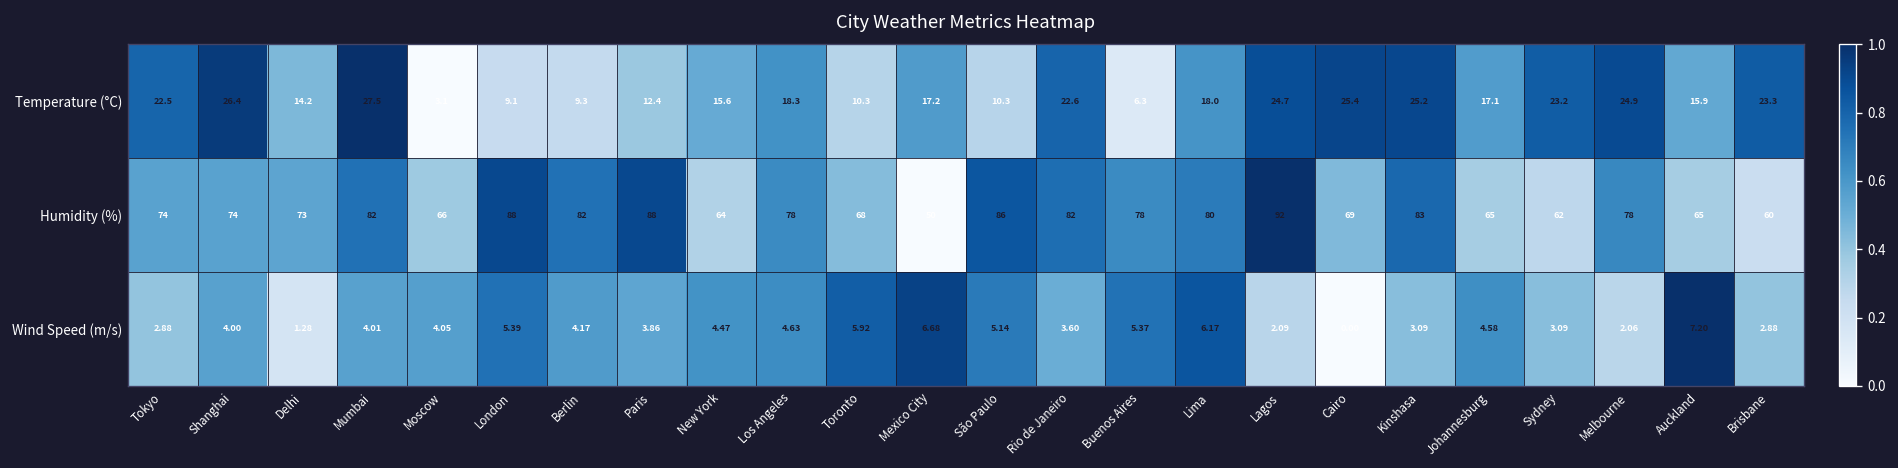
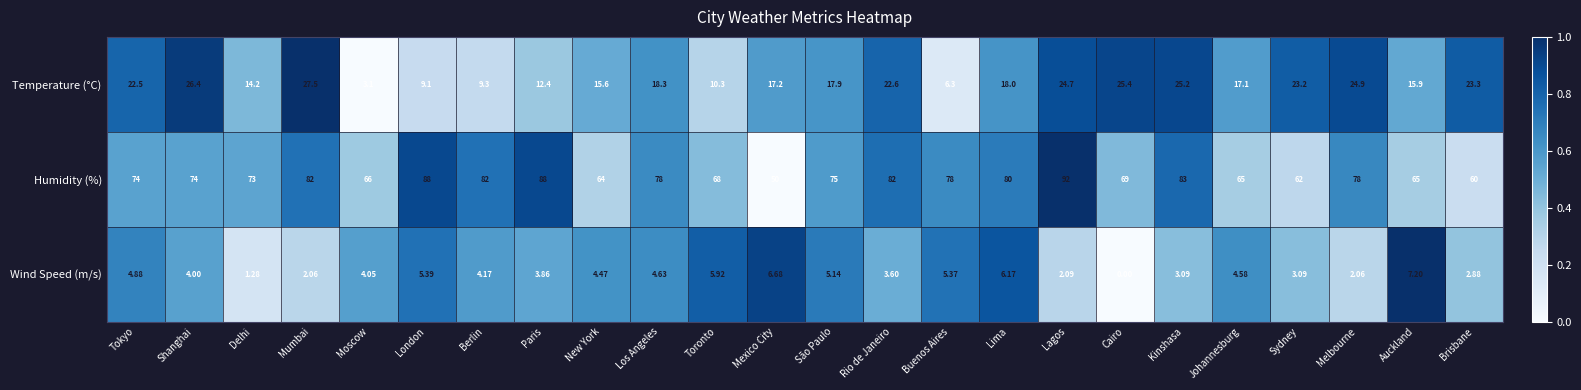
Temperature (°C), São Paulo: 10.3 -> 17.9
Humidity (%), São Paulo: 86 -> 75
Wind Speed (m/s), Tokyo: 2.88 -> 4.88
Wind Speed (m/s), Mumbai: 4.01 -> 2.06
